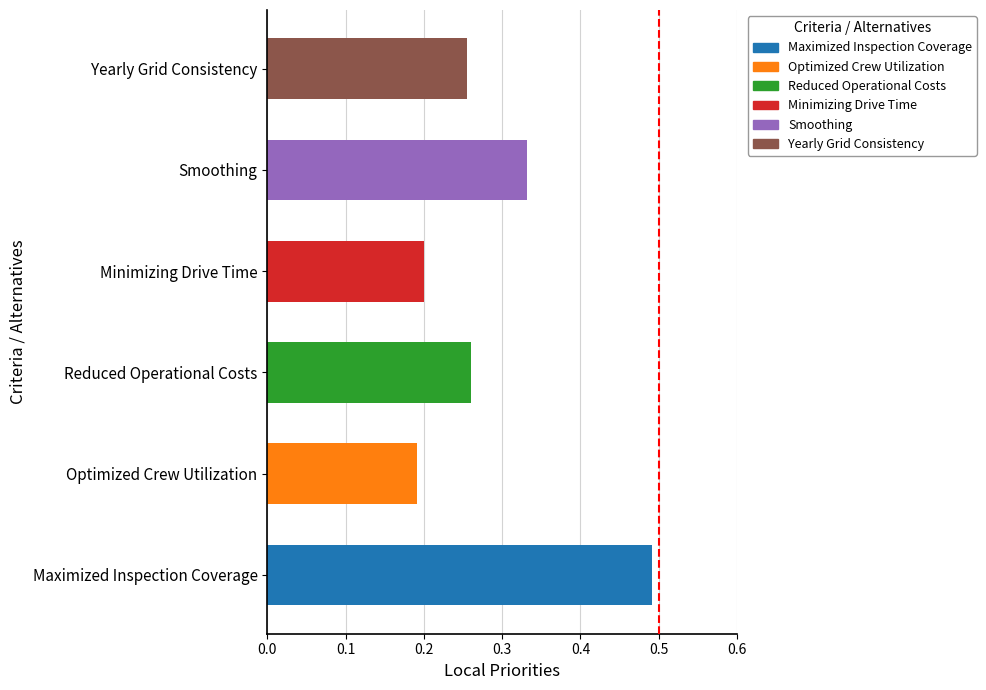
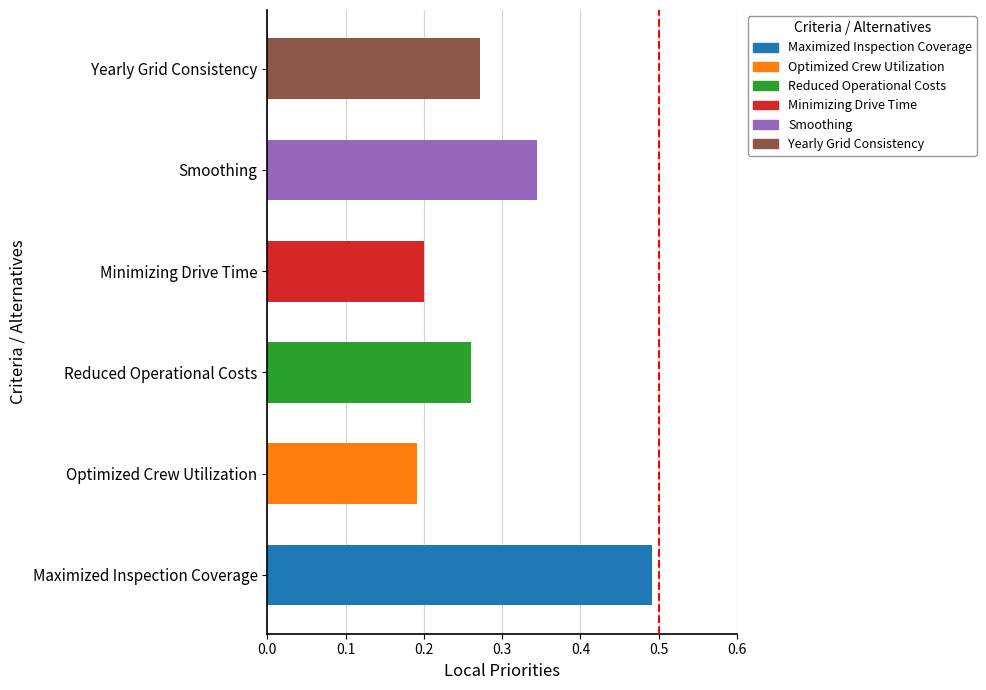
Yearly Grid Consistency: 0.26 -> 0.27
Smoothing: 0.33 -> 0.35
